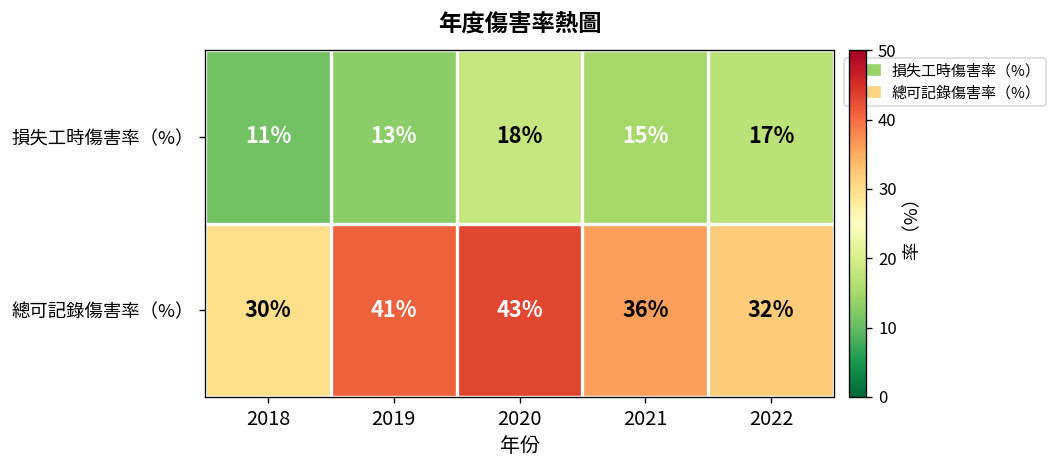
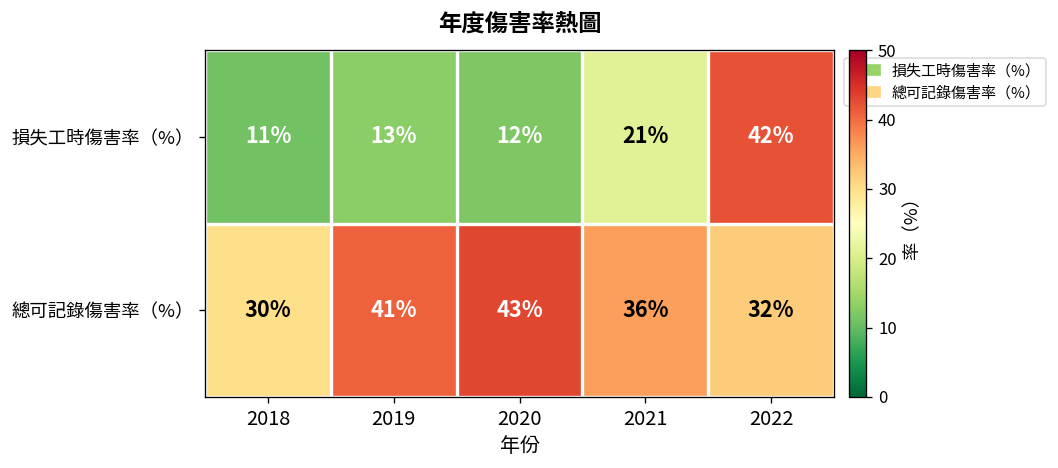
損失工時傷害率（%）, 2020: 18% -> 12%
損失工時傷害率（%）, 2021: 15% -> 21%
損失工時傷害率（%）, 2022: 17% -> 42%
